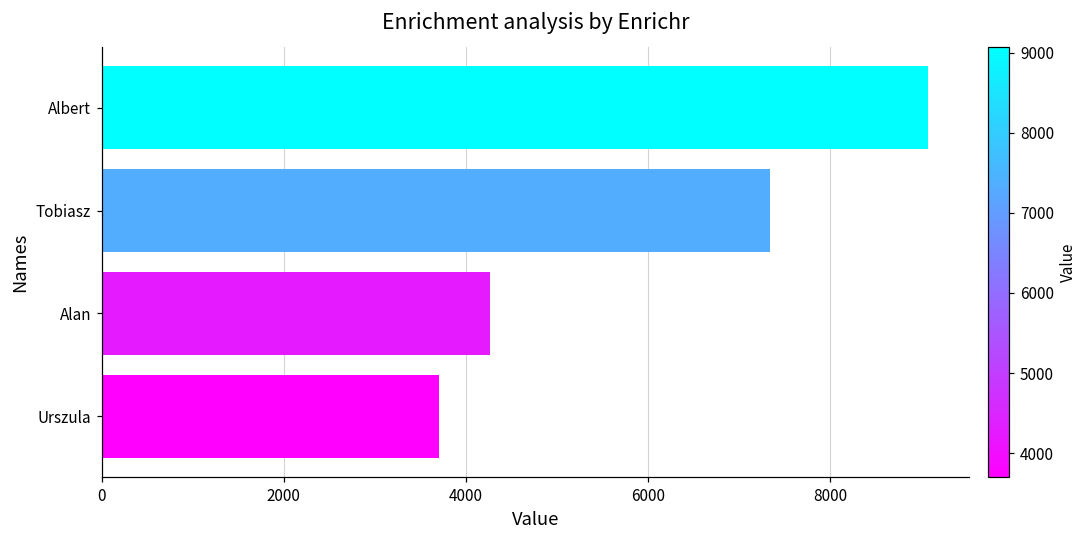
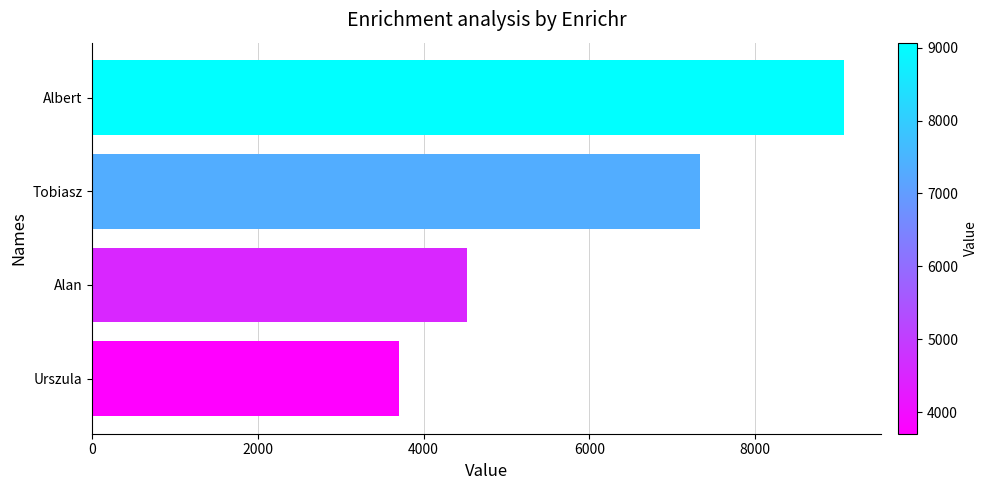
Alan: 4300 -> 4500
